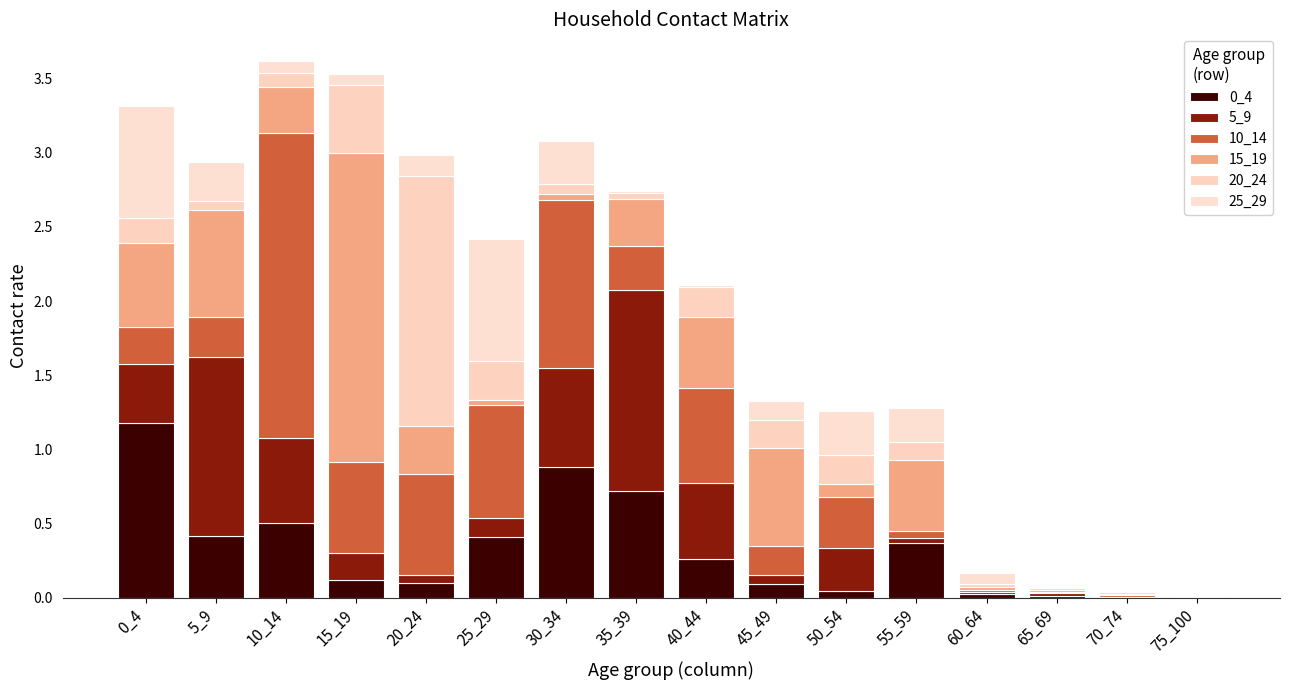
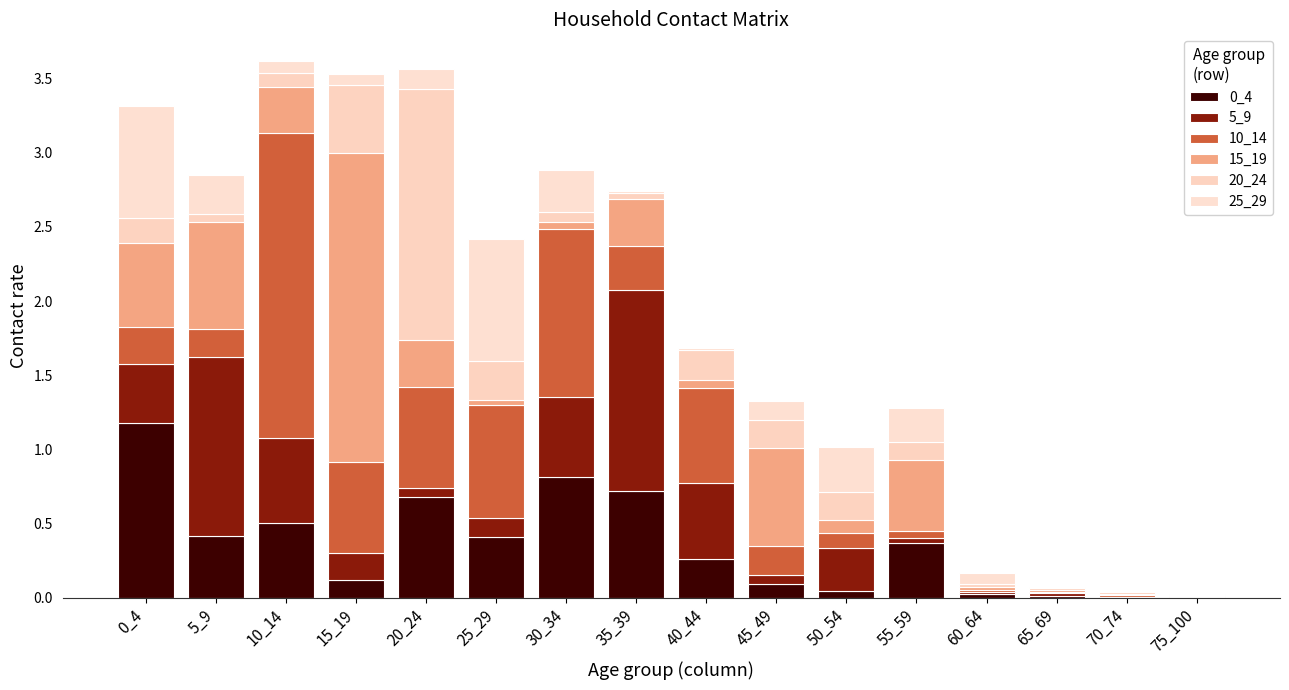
10_14, 5_9: 0.27 -> 0.19
0_4, 20_24: 0.10 -> 0.68
0_4, 30_34: 0.88 -> 0.82
5_9, 30_34: 0.67 -> 0.54
15_19, 40_44: 0.48 -> 0.05
10_14, 50_54: 0.34 -> 0.10
